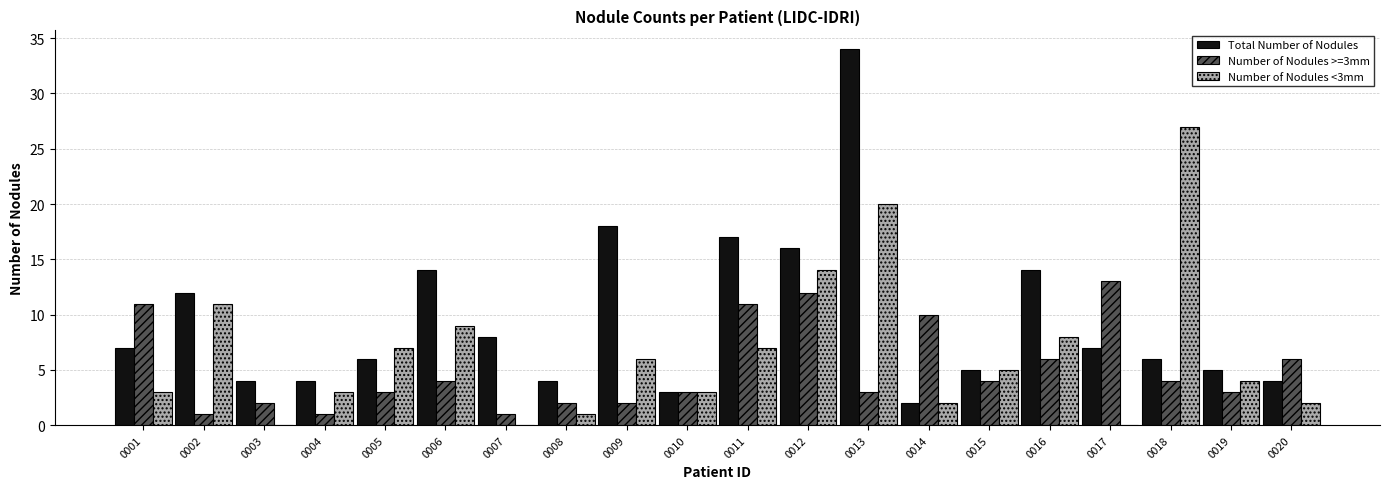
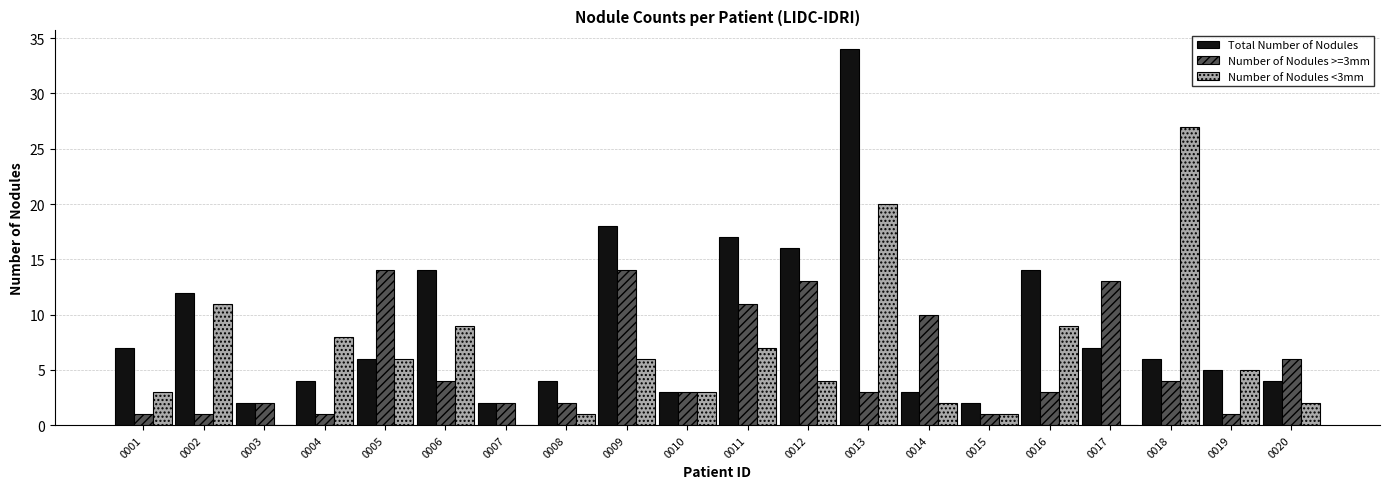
Number of Nodules >=3mm, 0001: 11 -> 1
Total Number of Nodules, 0003: 4 -> 2
Number of Nodules <3mm, 0004: 3 -> 8
Number of Nodules >=3mm, 0005: 3 -> 14
Number of Nodules <3mm, 0005: 7 -> 6
Total Number of Nodules, 0007: 8 -> 2
Number of Nodules >=3mm, 0007: 1 -> 2
Number of Nodules >=3mm, 0009: 2 -> 14
Number of Nodules >=3mm, 0012: 12 -> 13
Number of Nodules <3mm, 0012: 14 -> 4
Total Number of Nodules, 0014: 2 -> 3
Total Number of Nodules, 0015: 5 -> 2
Number of Nodules >=3mm, 0015: 4 -> 1
Number of Nodules <3mm, 0015: 5 -> 1
Number of Nodules >=3mm, 0016: 6 -> 3
Number of Nodules <3mm, 0016: 8 -> 9
Number of Nodules >=3mm, 0019: 3 -> 1
Number of Nodules <3mm, 0019: 4 -> 5
